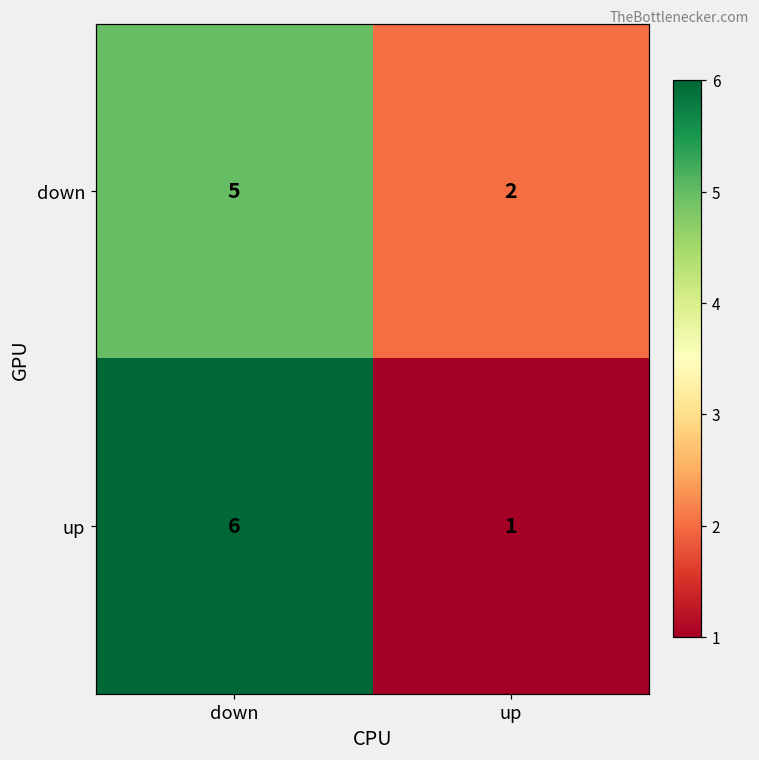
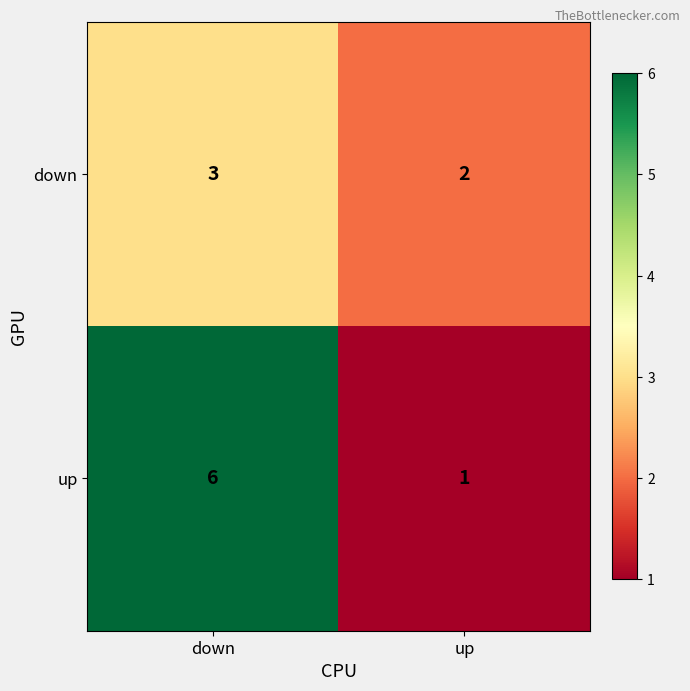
down, down: 5 -> 3
